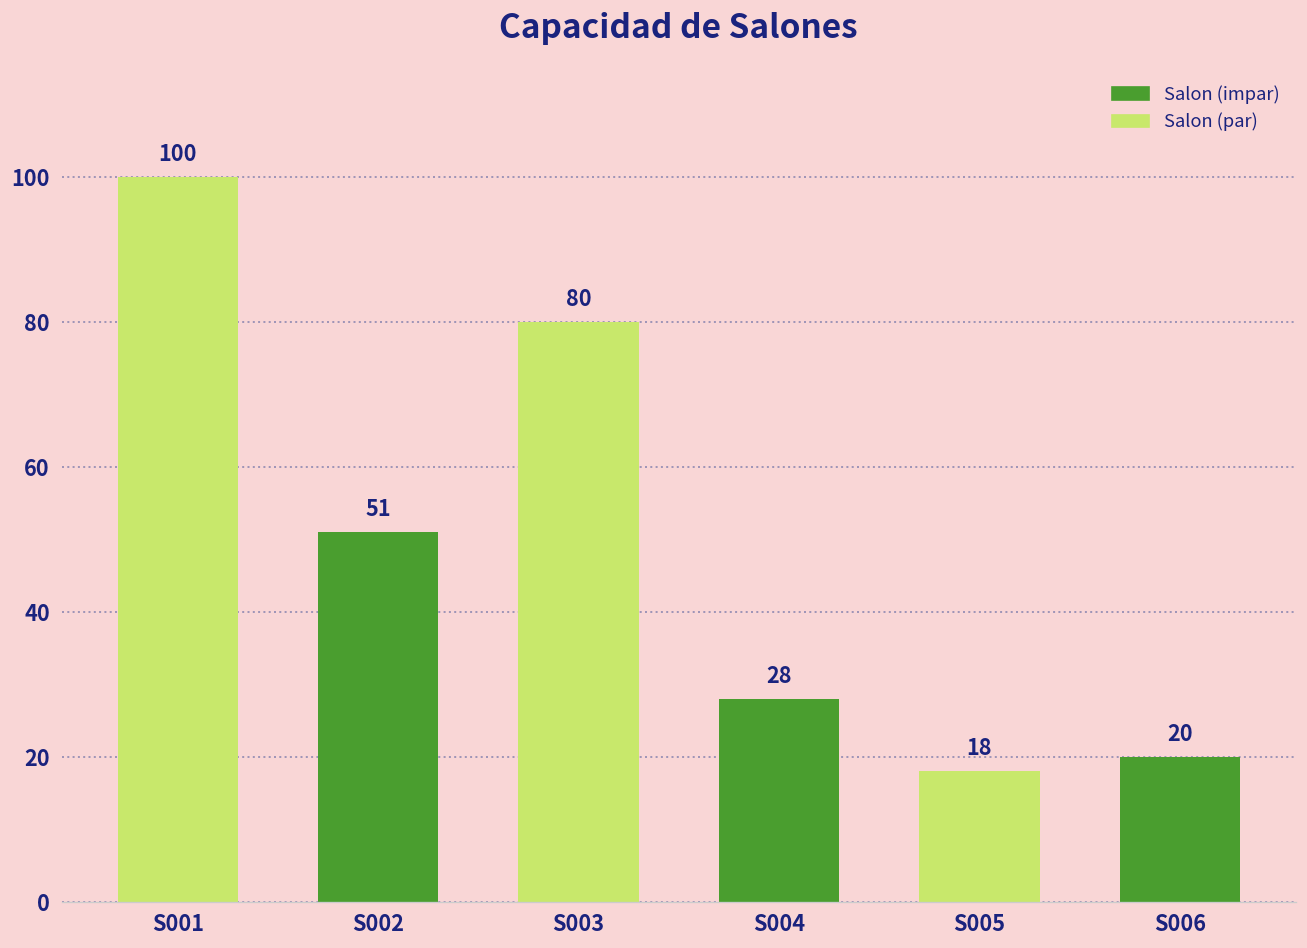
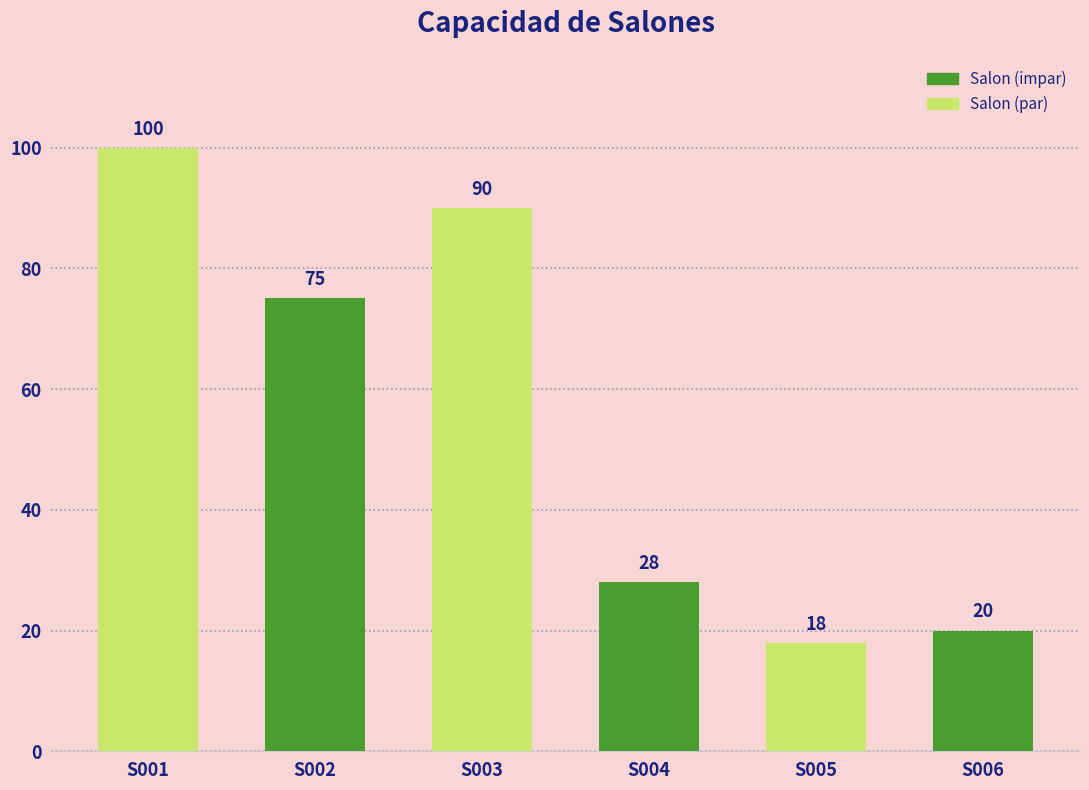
S002: 51 -> 75
S003: 80 -> 90
